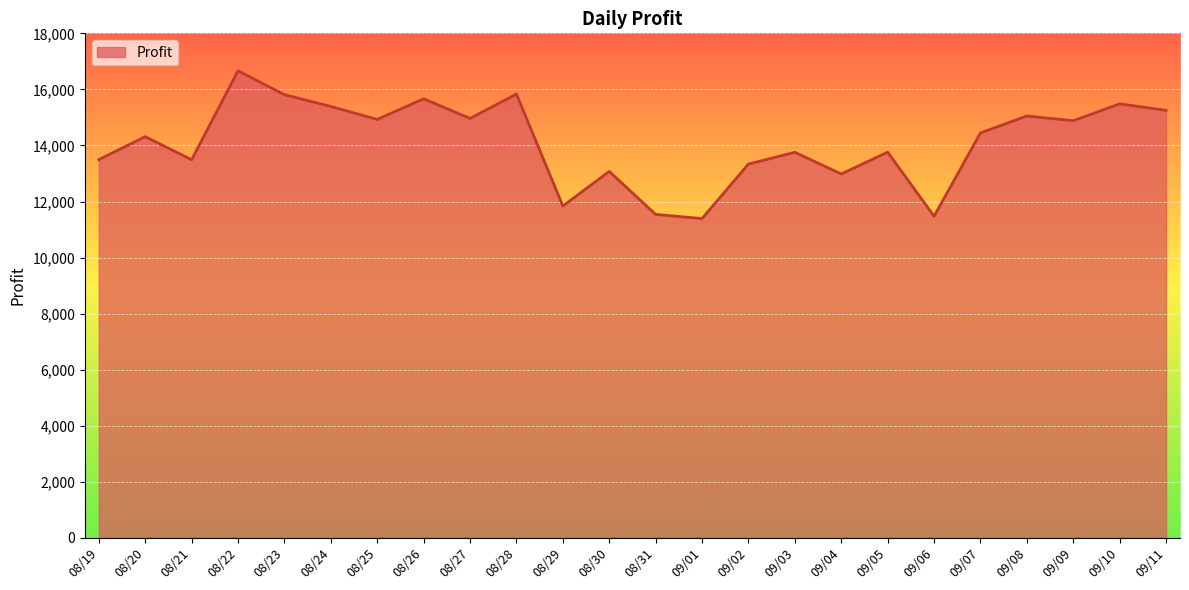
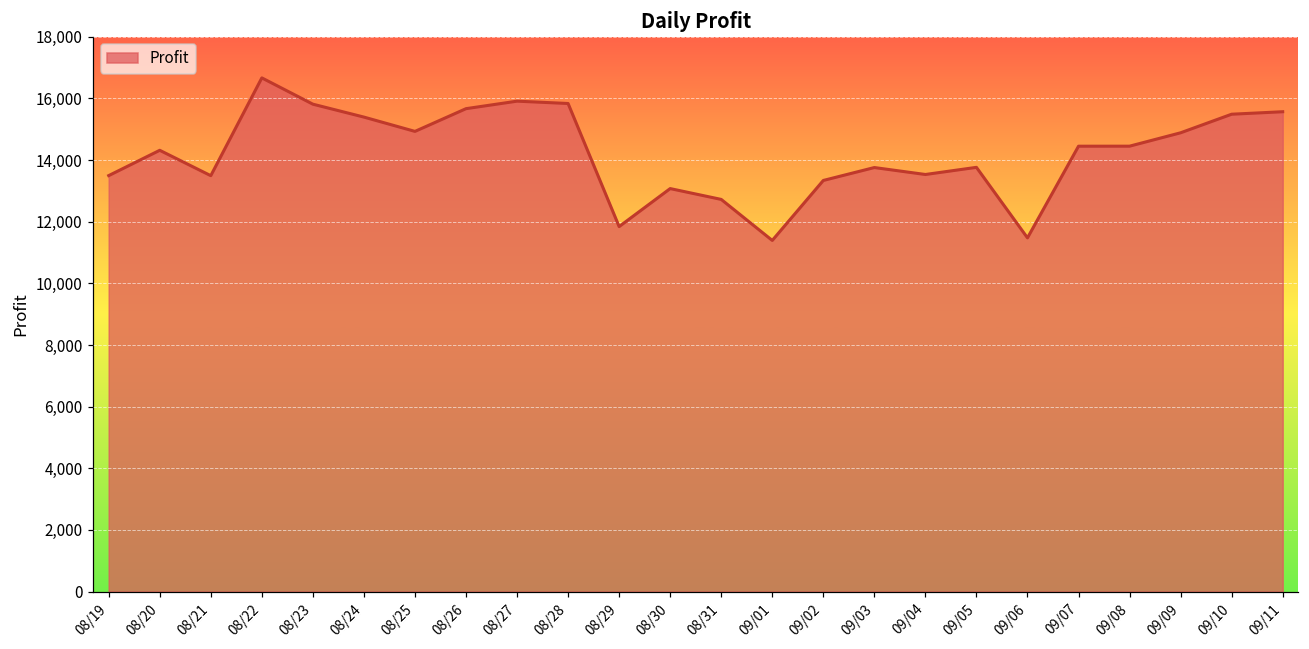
08/27: 15,000 -> 15,900
08/31: 11,500 -> 12,700
09/04: 13,000 -> 13,500
09/08: 15,100 -> 14,400
09/11: 15,300 -> 15,600
